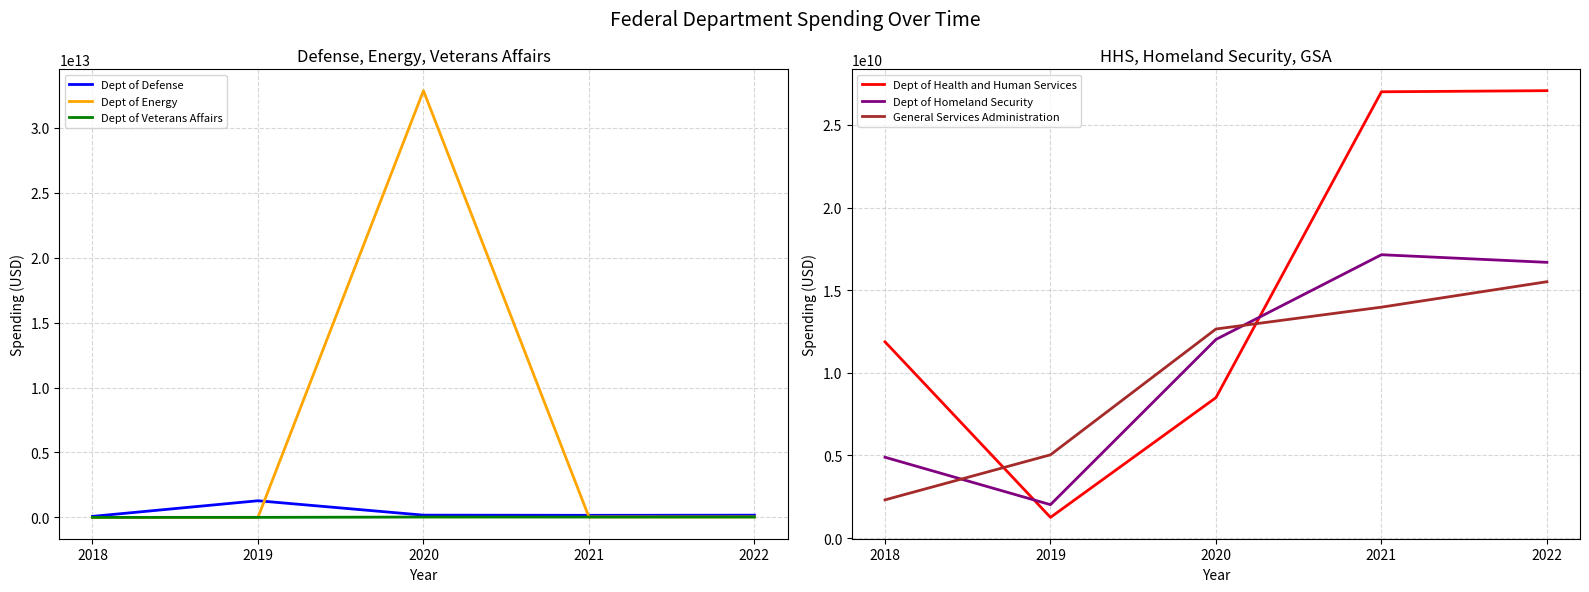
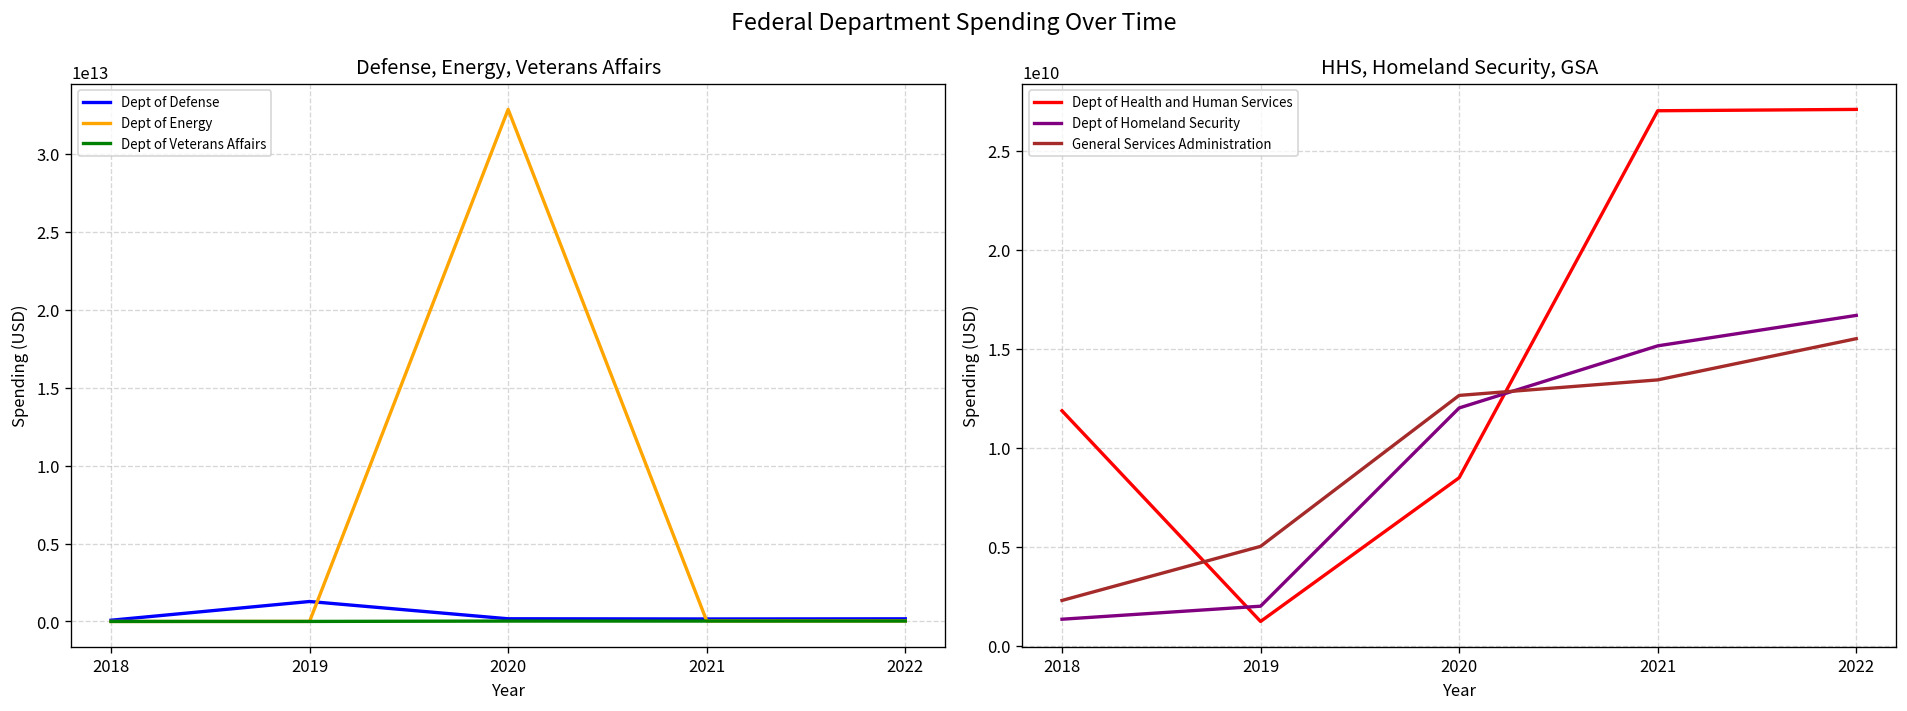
HHS, Homeland Security, GSA, Dept of Homeland Security, 2018: 4900000000 -> 1400000000
HHS, Homeland Security, GSA, Dept of Homeland Security, 2021: 17100000000 -> 15200000000
HHS, Homeland Security, GSA, General Services Administration, 2021: 14000000000 -> 13400000000
